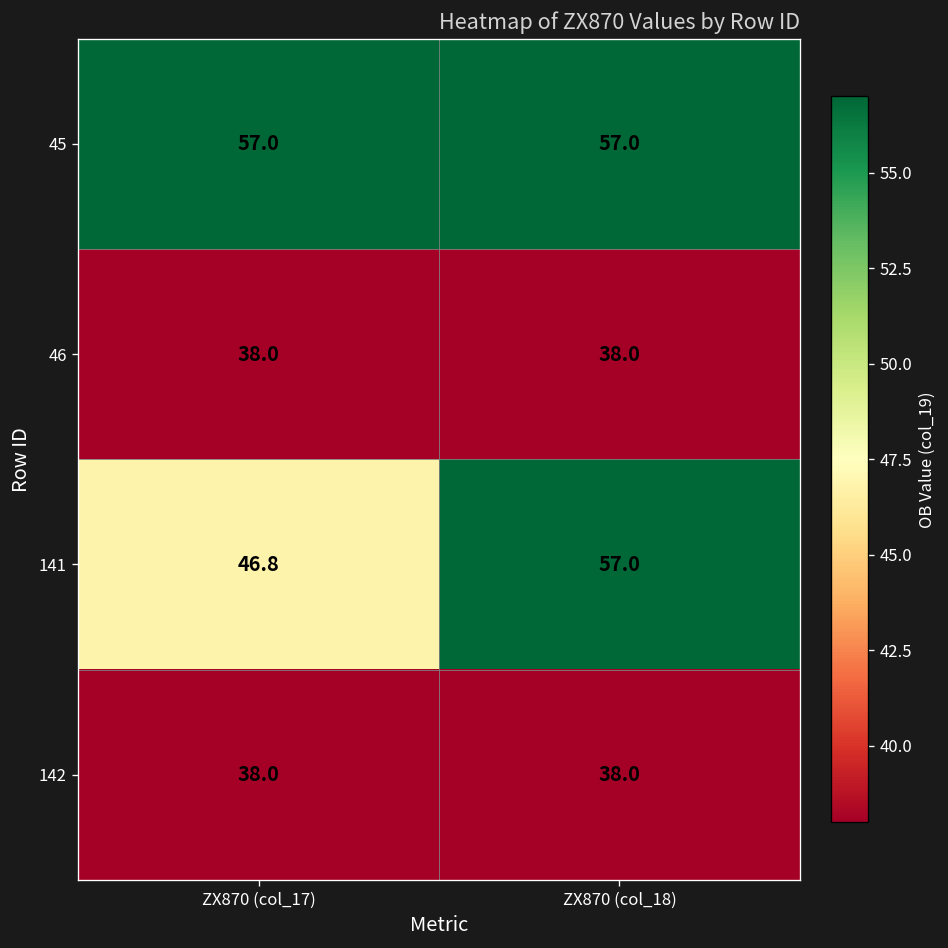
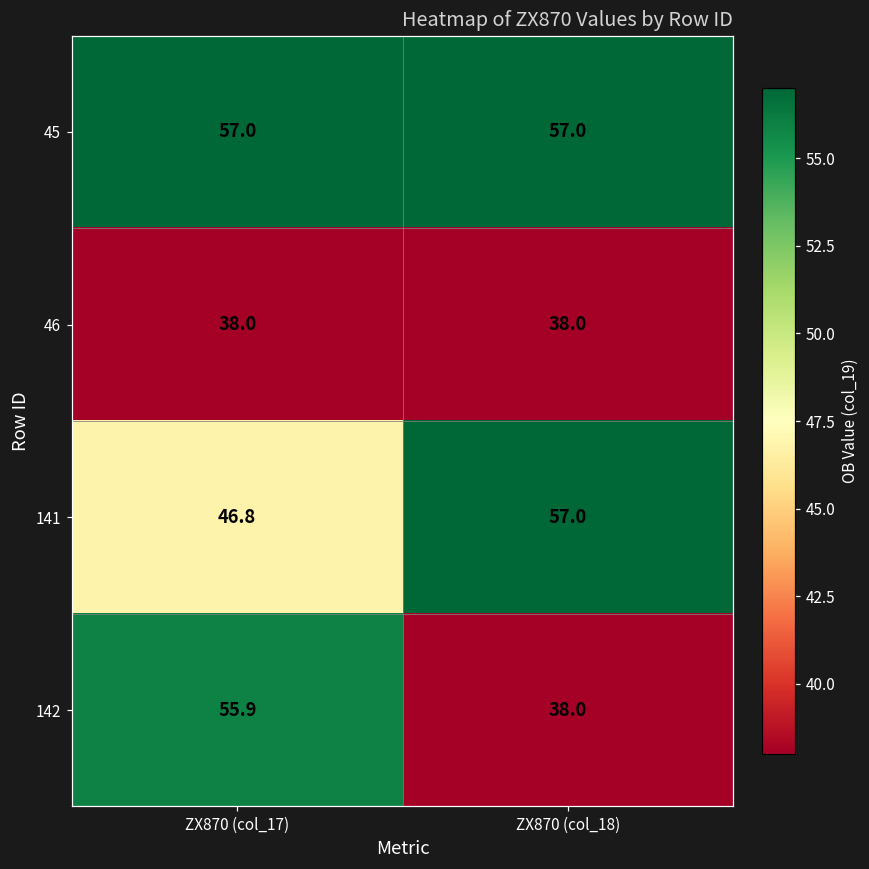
142, ZX870 (col_17): 38.0 -> 55.9
